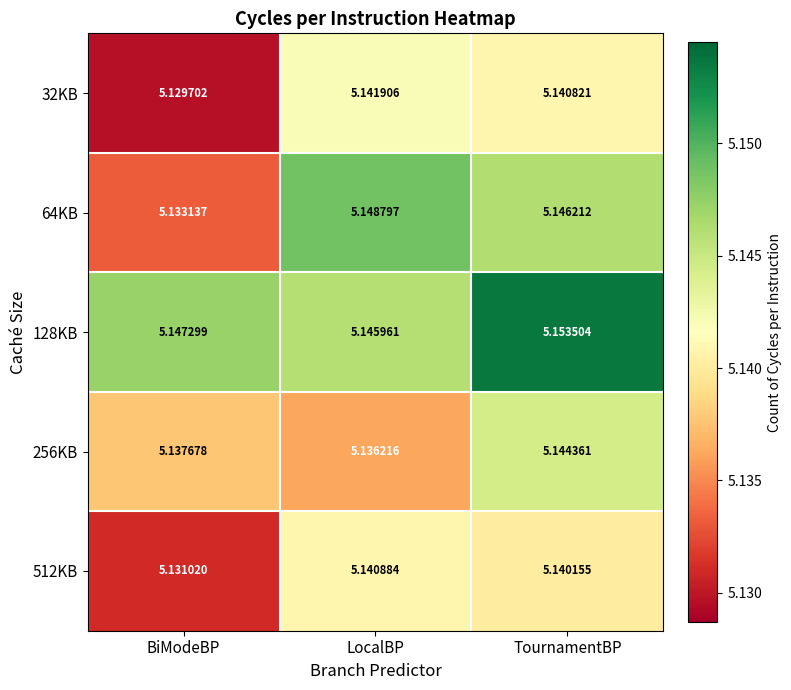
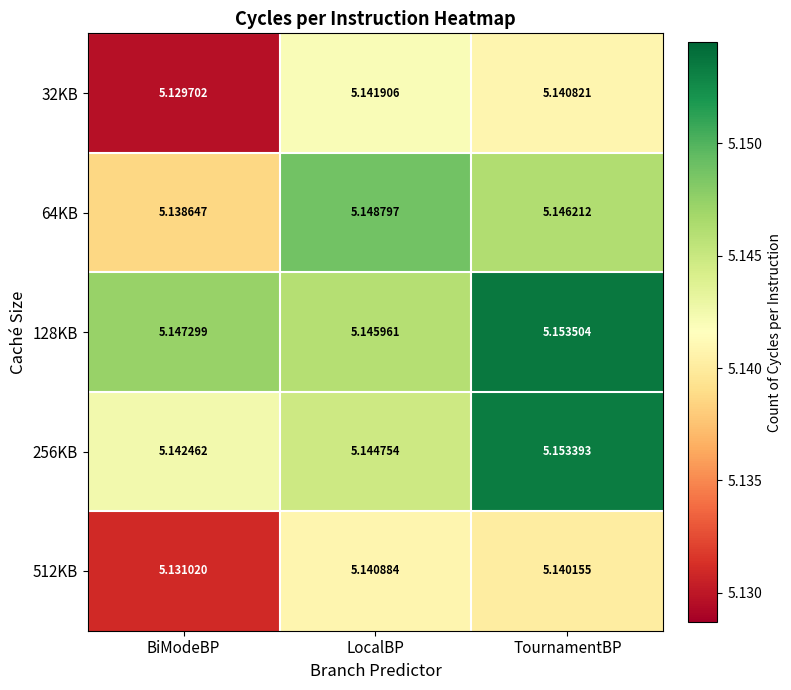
64KB, BiModeBP: 5.133137 -> 5.138647
256KB, BiModeBP: 5.137678 -> 5.142462
256KB, LocalBP: 5.136216 -> 5.144754
256KB, TournamentBP: 5.144361 -> 5.153393
